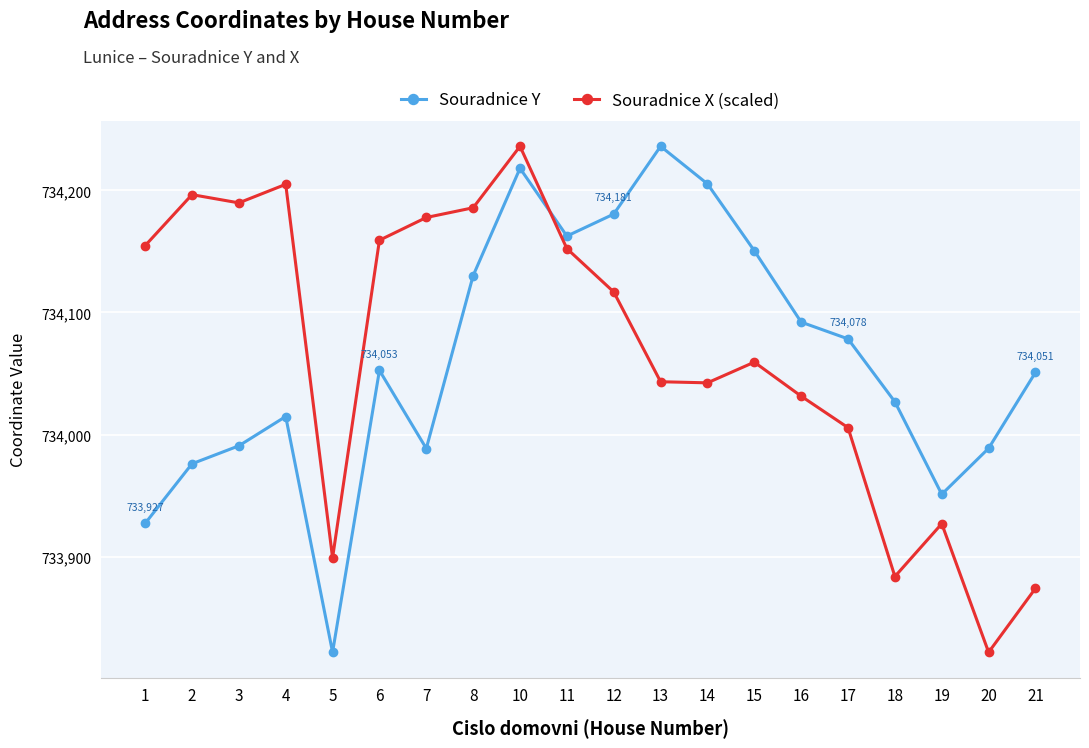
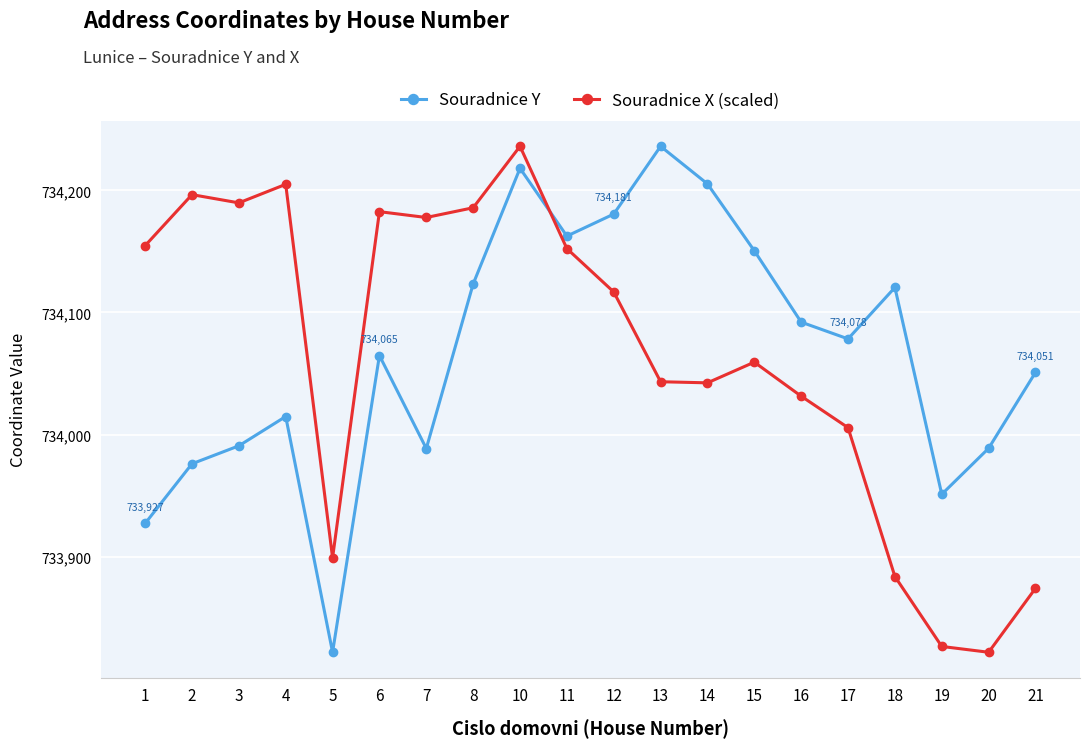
Souradnice Y, 6: 734,053 -> 734,065
Souradnice X (scaled), 6: 734,159 -> 734,183
Souradnice Y, 8: 734,130 -> 734,123
Souradnice Y, 18: 734,027 -> 734,121
Souradnice X (scaled), 19: 733,927 -> 733,826
